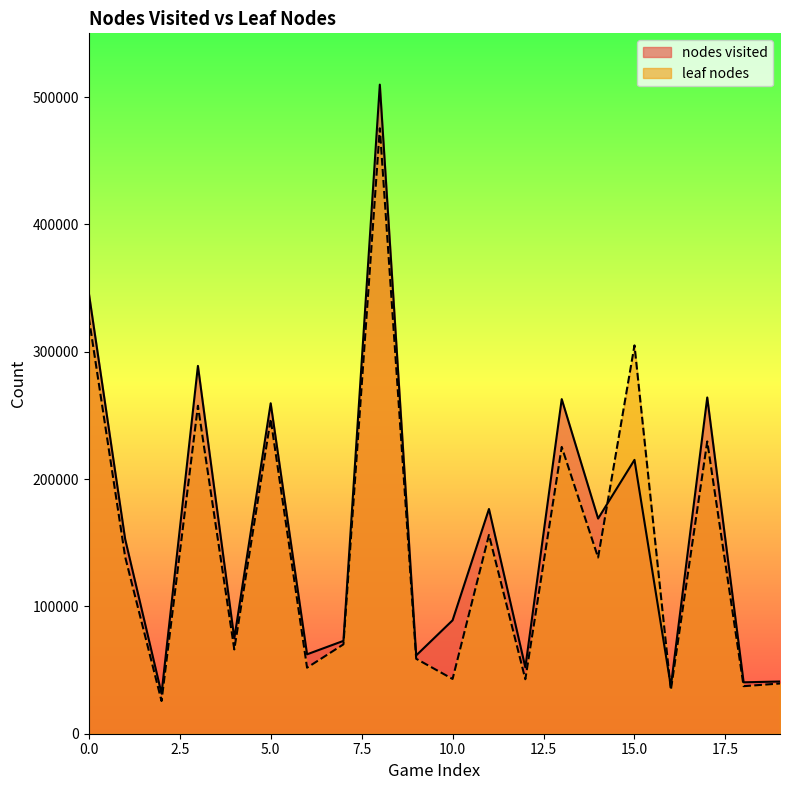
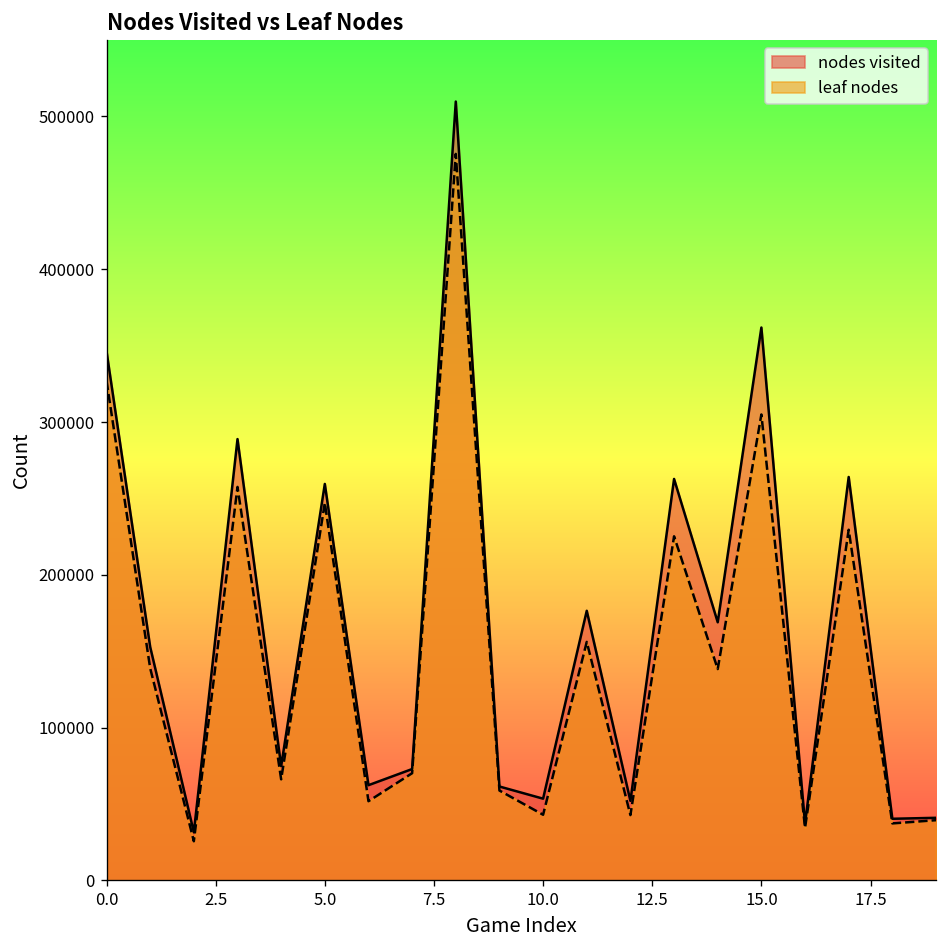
nodes visited, 10.0: 89000 -> 54000
nodes visited, 15.0: 215000 -> 362000
